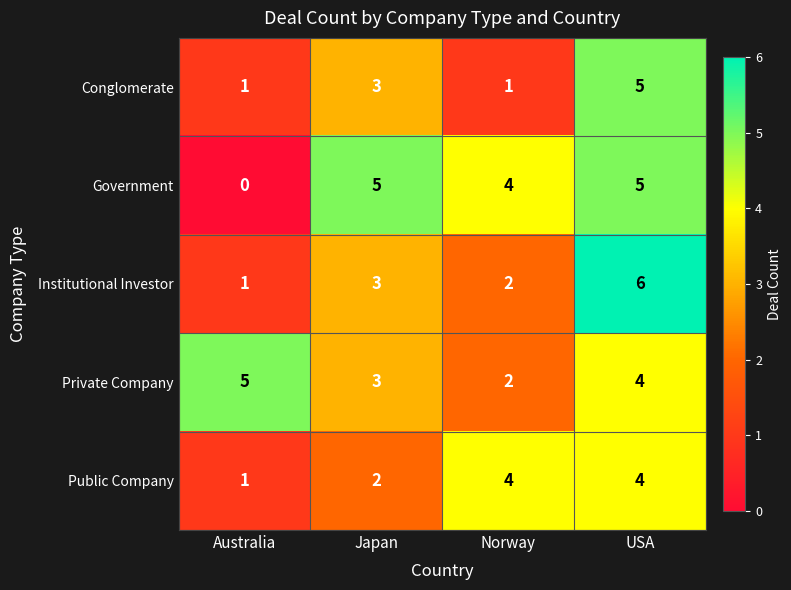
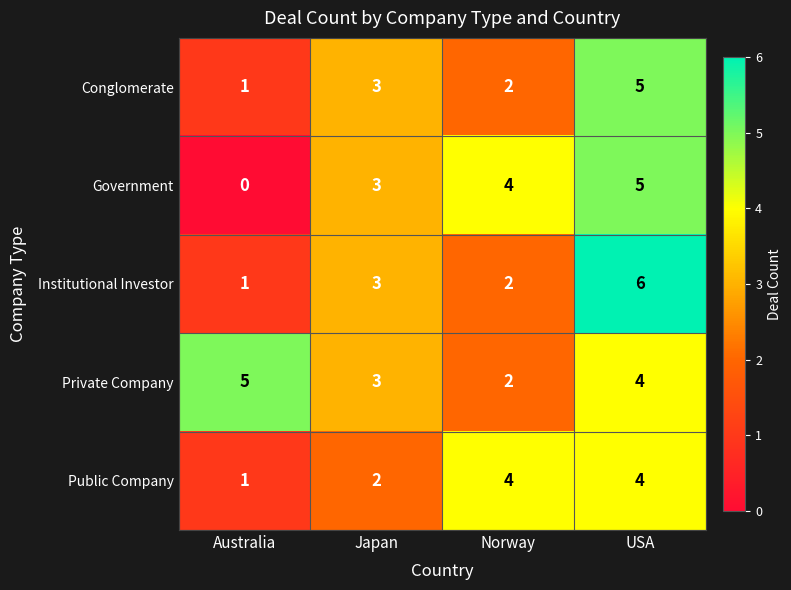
Conglomerate, Norway: 1 -> 2
Government, Japan: 5 -> 3
